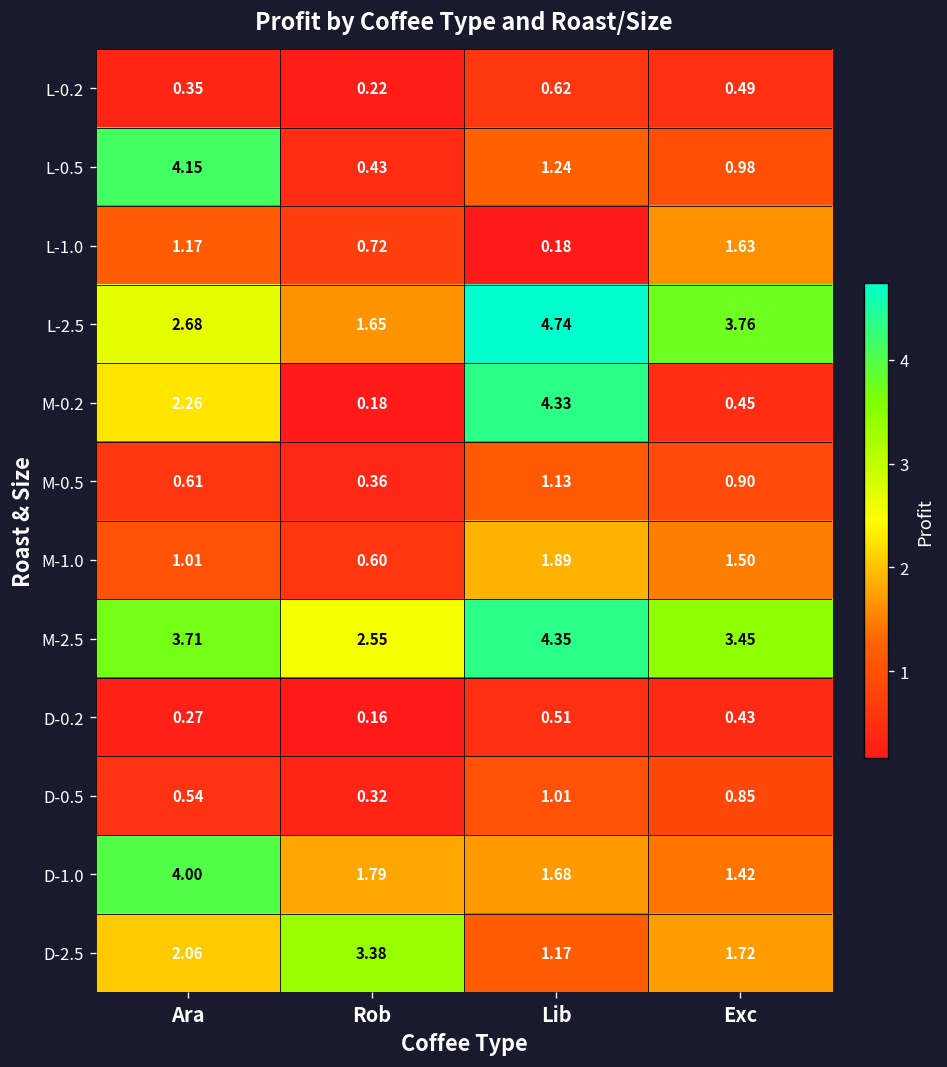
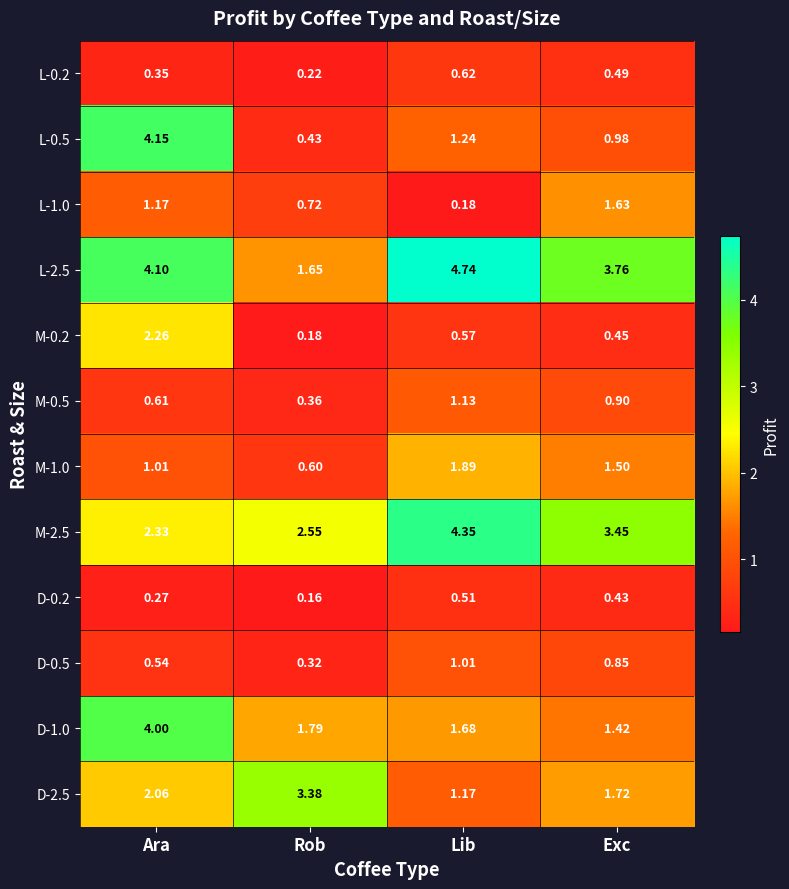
L-2.5, Ara: 2.68 -> 4.10
M-0.2, Lib: 4.33 -> 0.57
M-2.5, Ara: 3.71 -> 2.33
